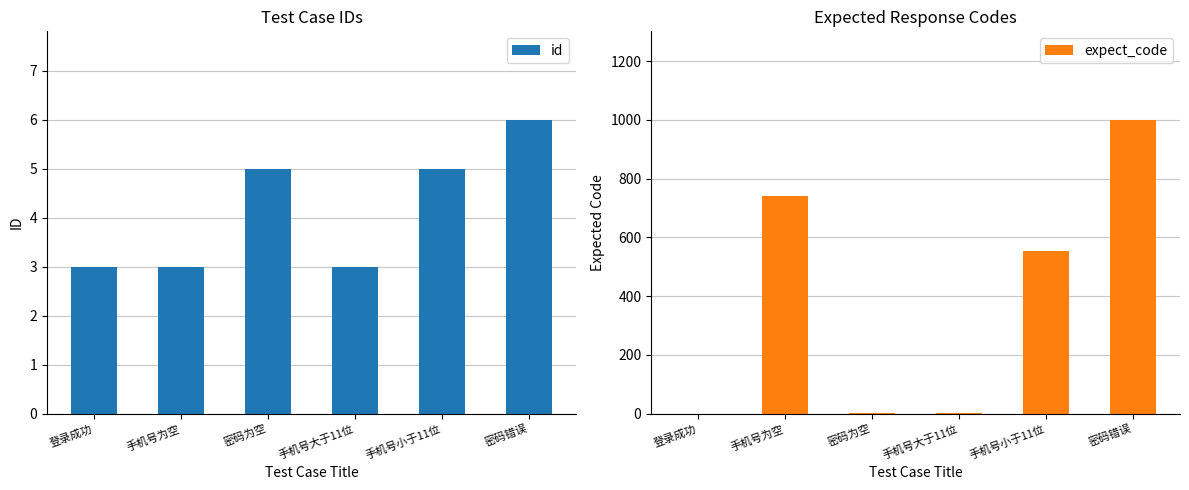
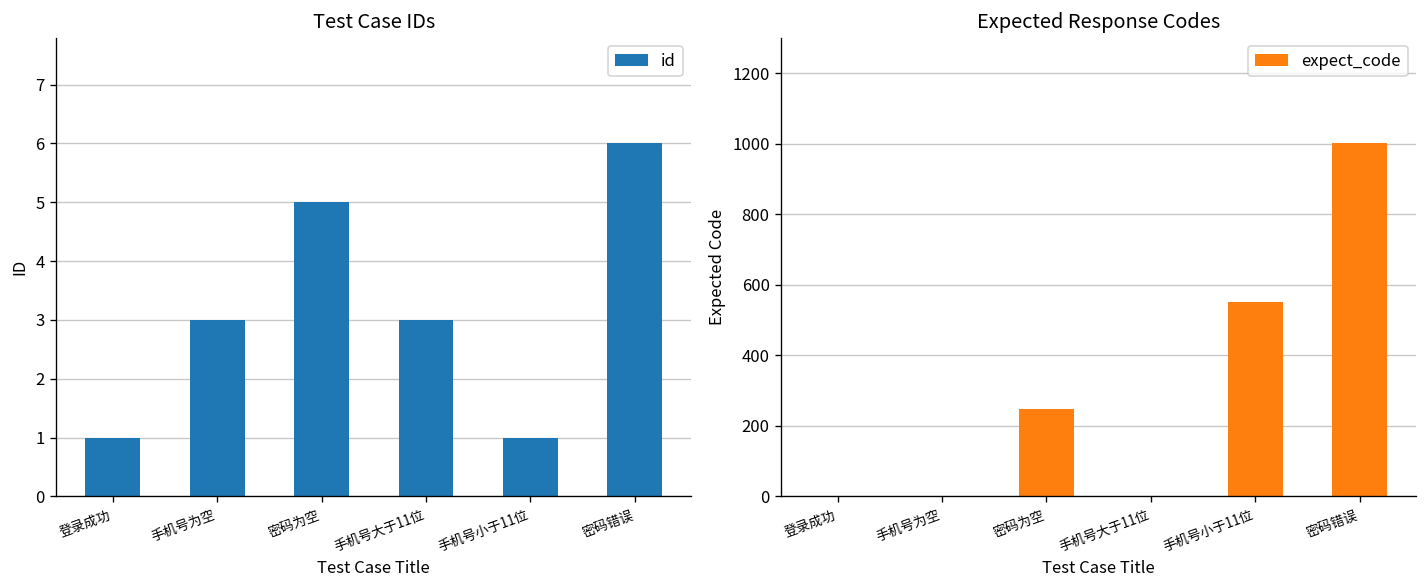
Test Case IDs, 登录成功: 3 -> 1
Test Case IDs, 手机号小于11位: 5 -> 1
Expected Response Codes, 手机号为空: 740 -> 0
Expected Response Codes, 密码为空: 0 -> 250
